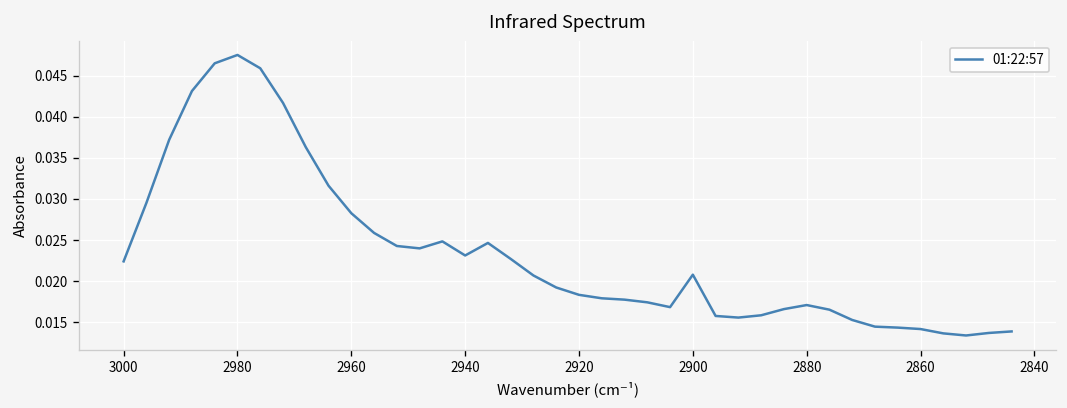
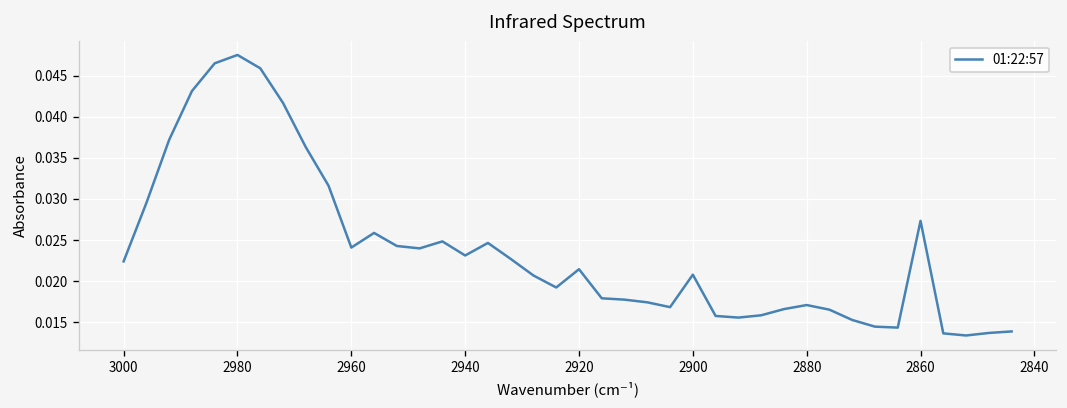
2960: 0.028 -> 0.024
2920: 0.018 -> 0.021
2860: 0.014 -> 0.027
